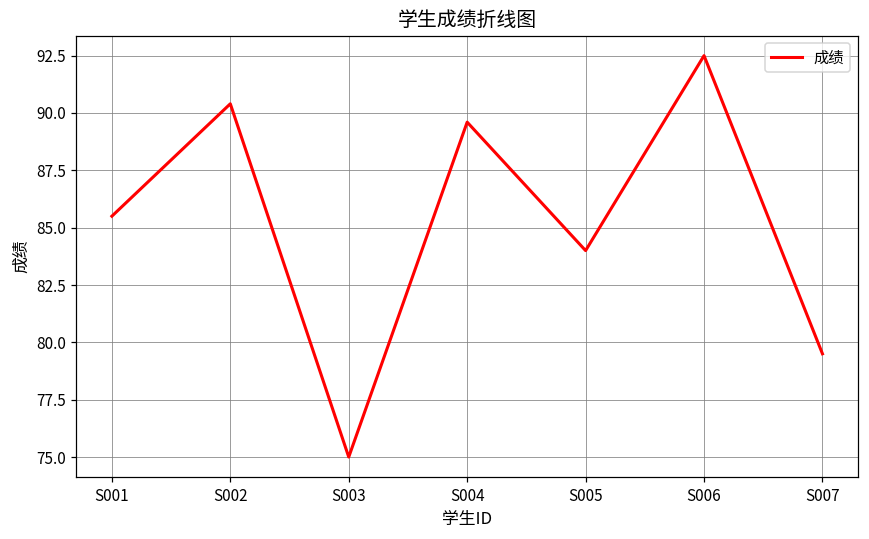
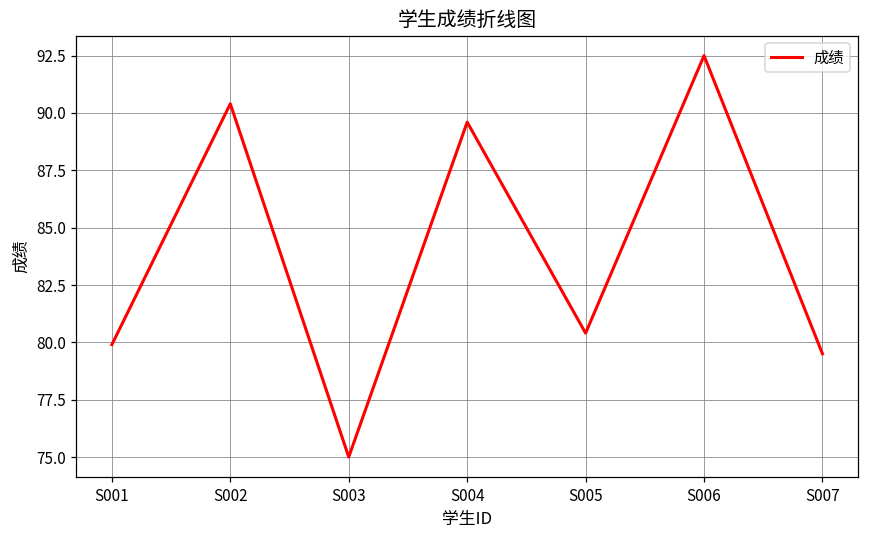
S001: 85.5 -> 79.9
S005: 84.0 -> 80.4
